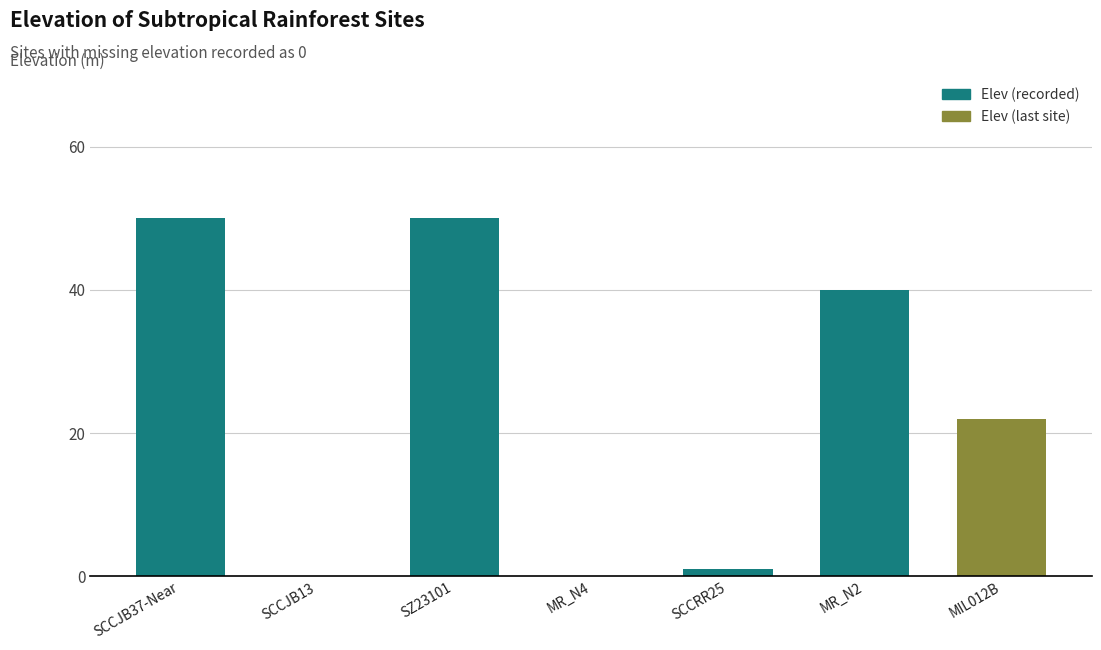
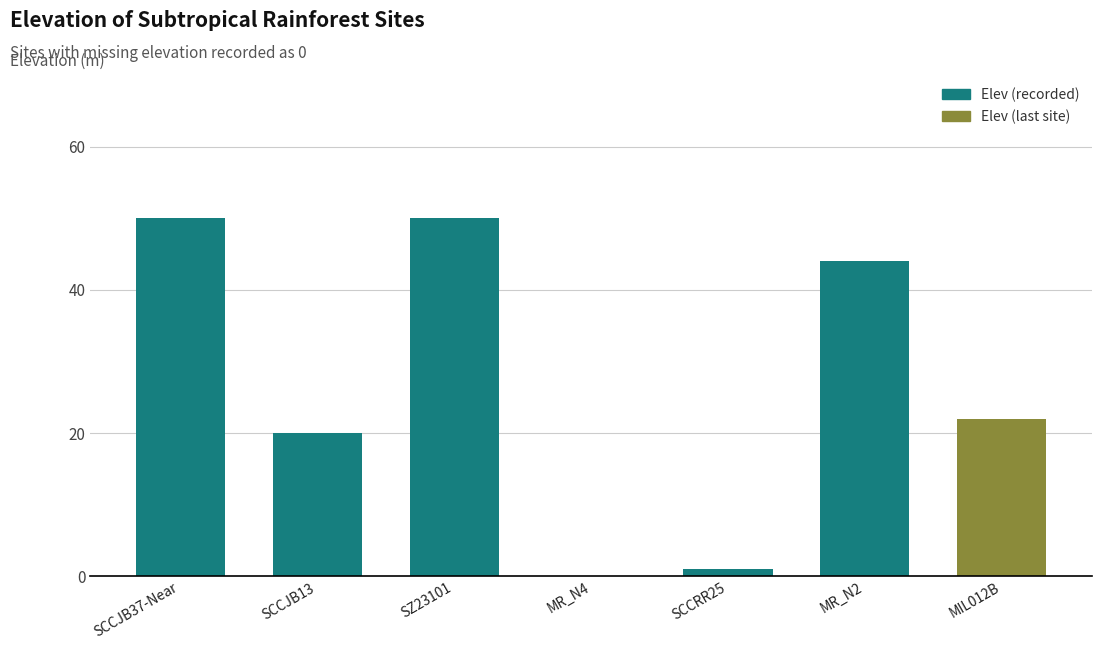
SCCJB13: 0 -> 20
MR_N2: 40 -> 44
